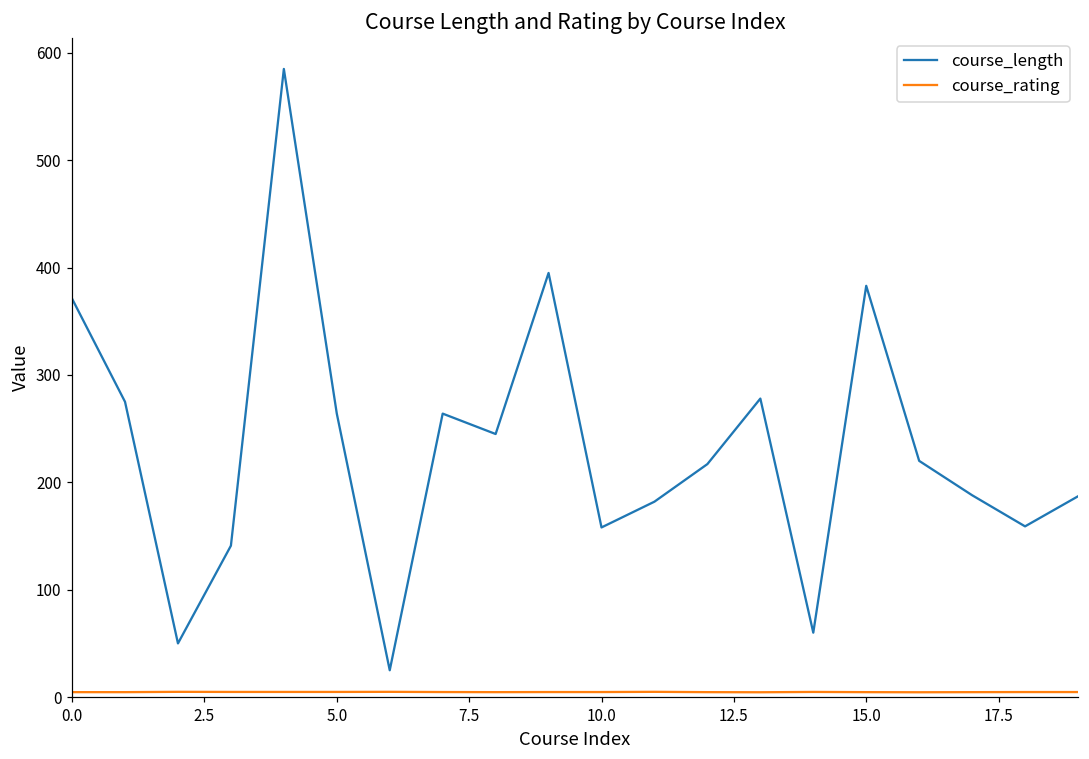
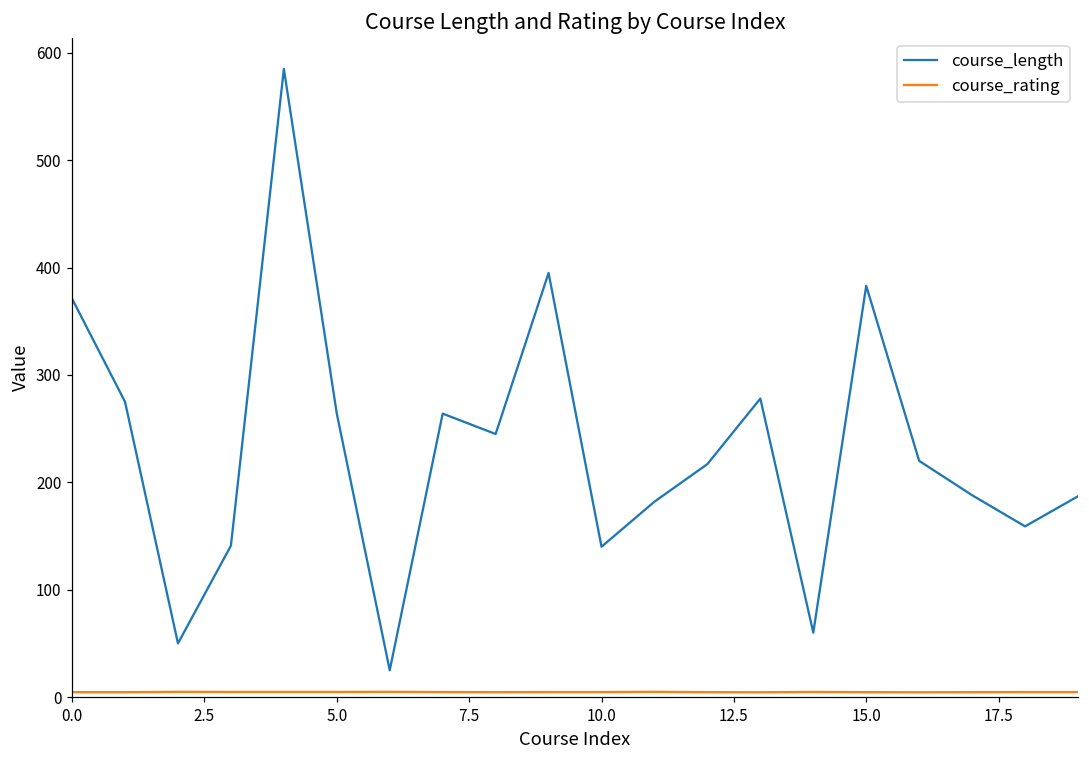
course_length, 10.0: 160 -> 140
